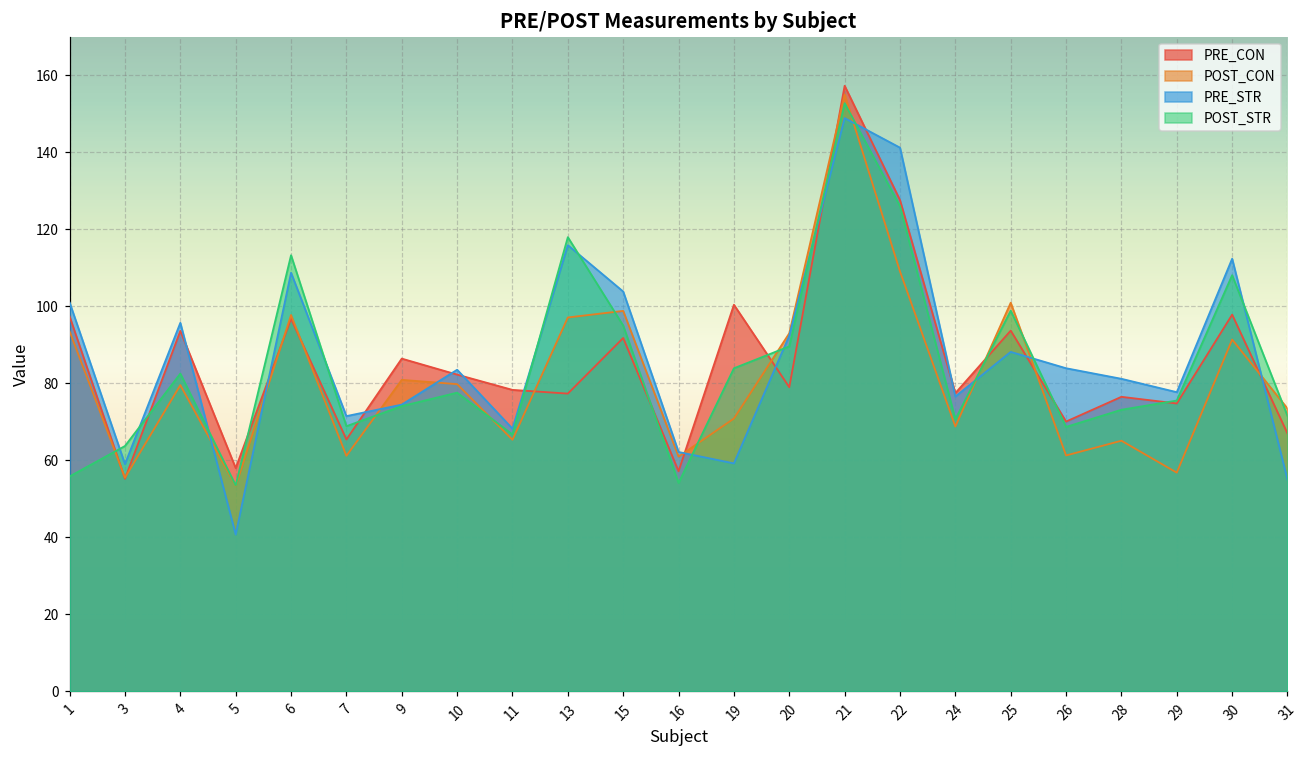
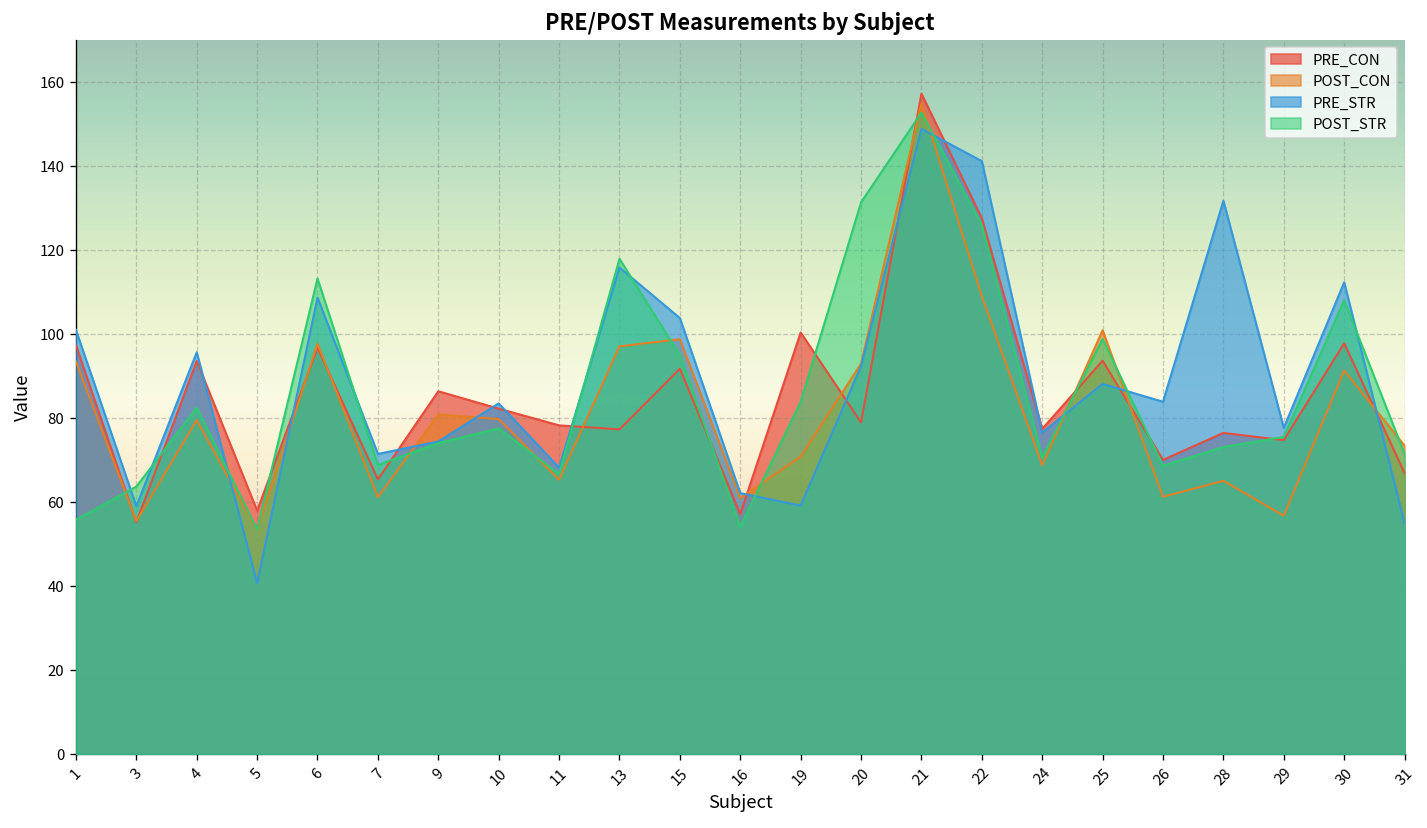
POST_STR, 20: 90 -> 131
PRE_STR, 28: 81 -> 132
